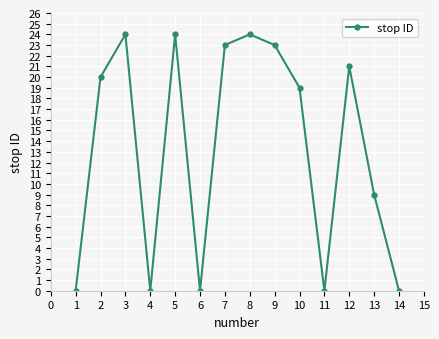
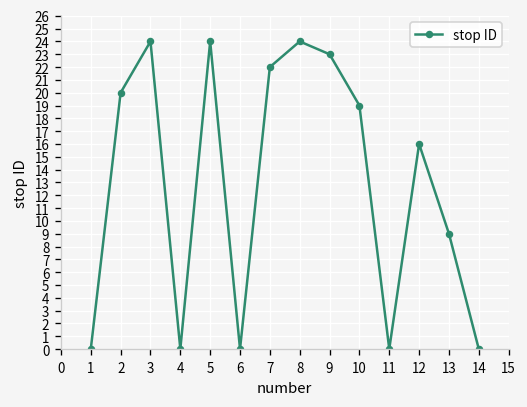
7: 23 -> 22
12: 21 -> 16
